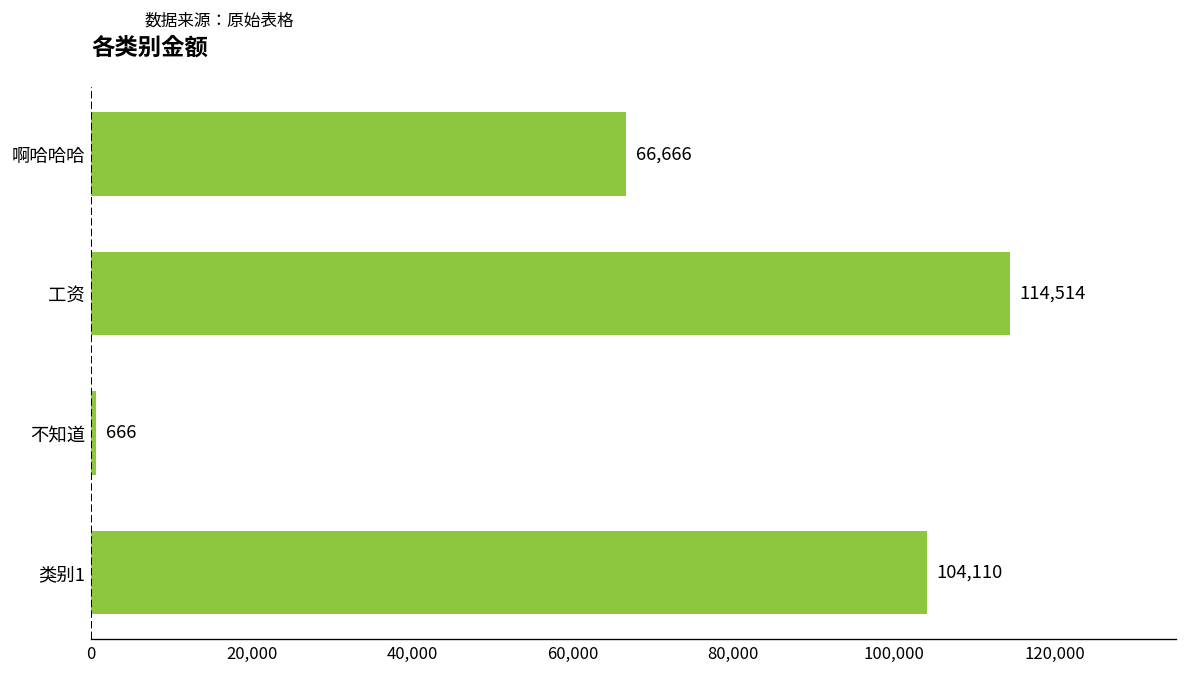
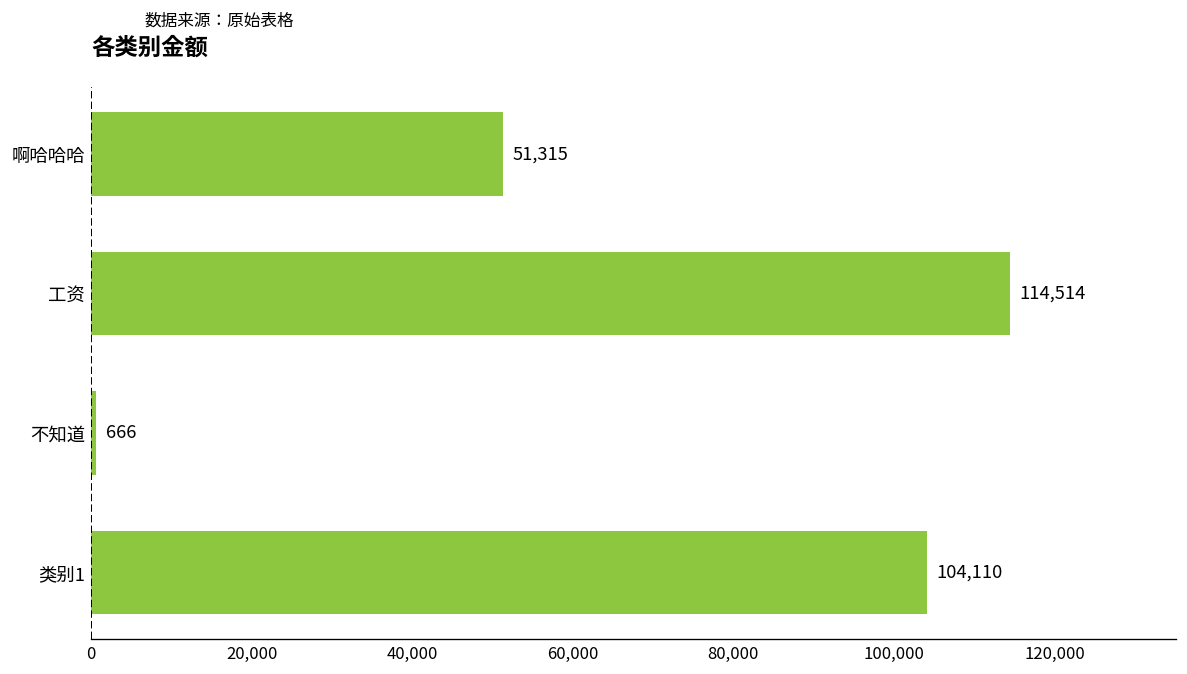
啊哈哈哈: 66,666 -> 51,315
